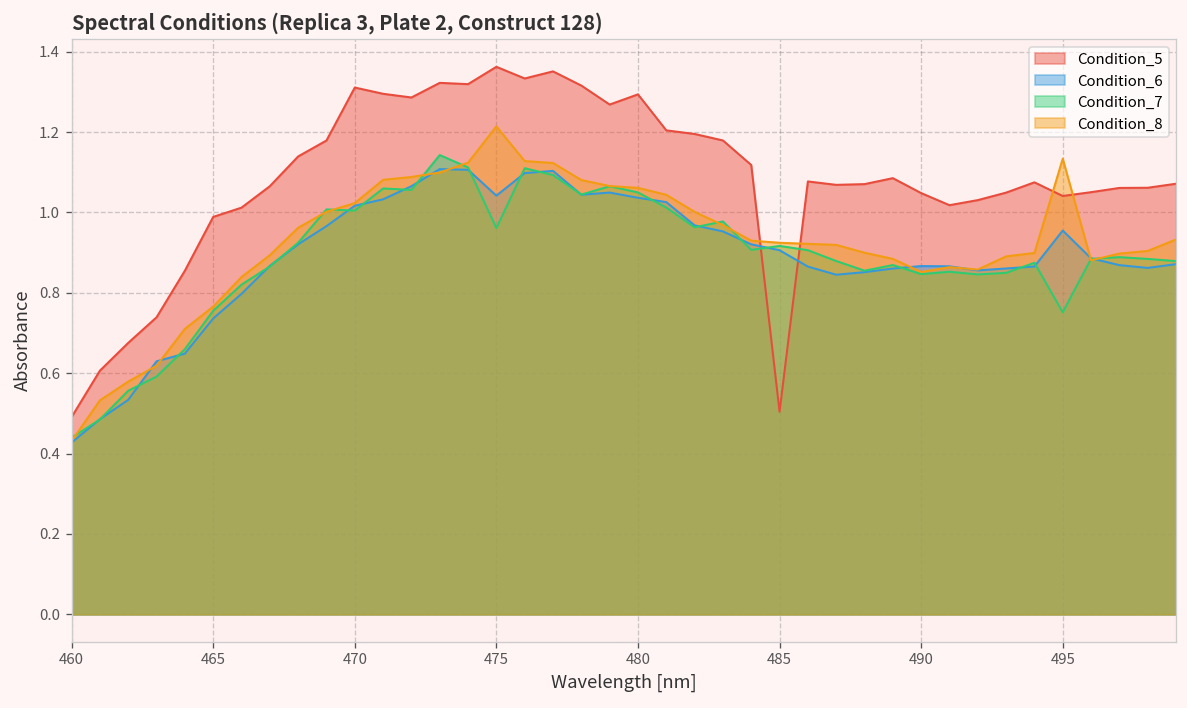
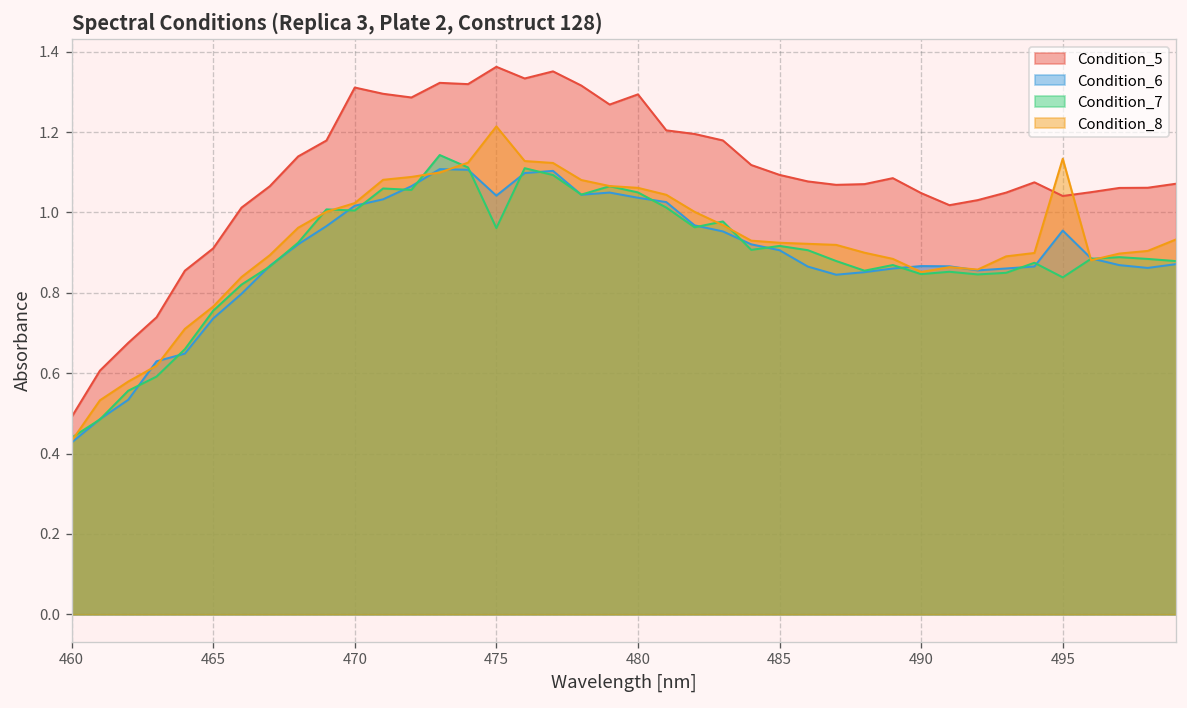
Condition_5, 465: 0.99 -> 0.91
Condition_5, 485: 0.50 -> 1.09
Condition_7, 495: 0.75 -> 0.84
